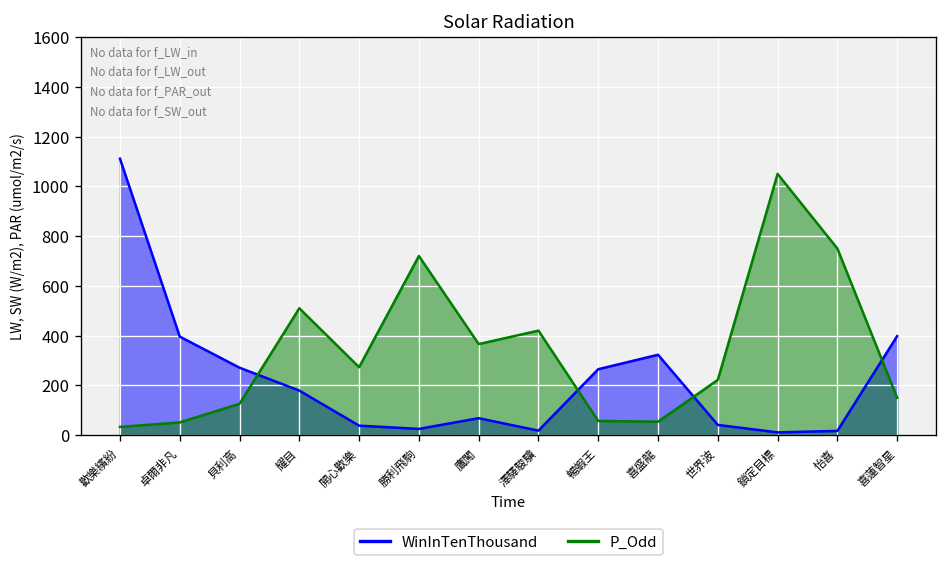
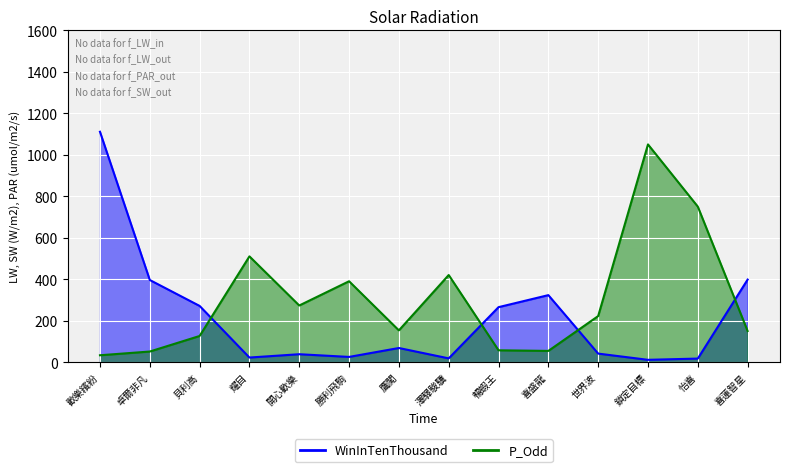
WinInTenThousand, 耀目: 180 -> 20
P_Odd, 勝利飛駒: 720 -> 390
P_Odd, 鷹闖: 370 -> 150
